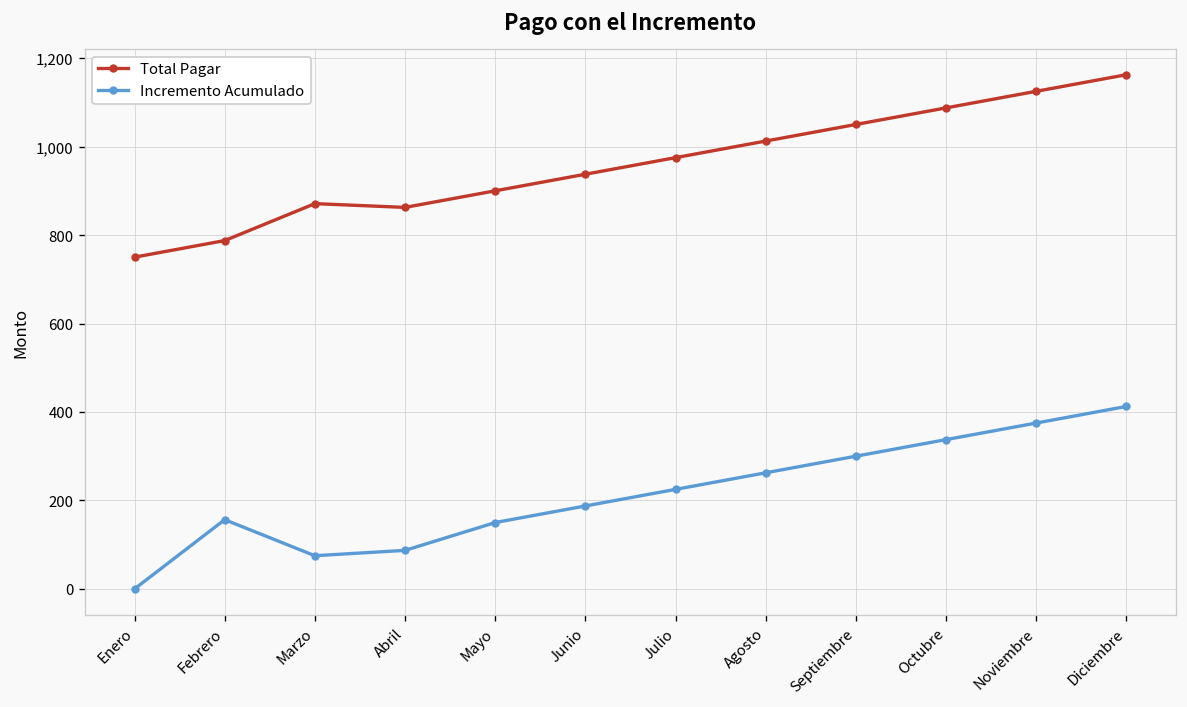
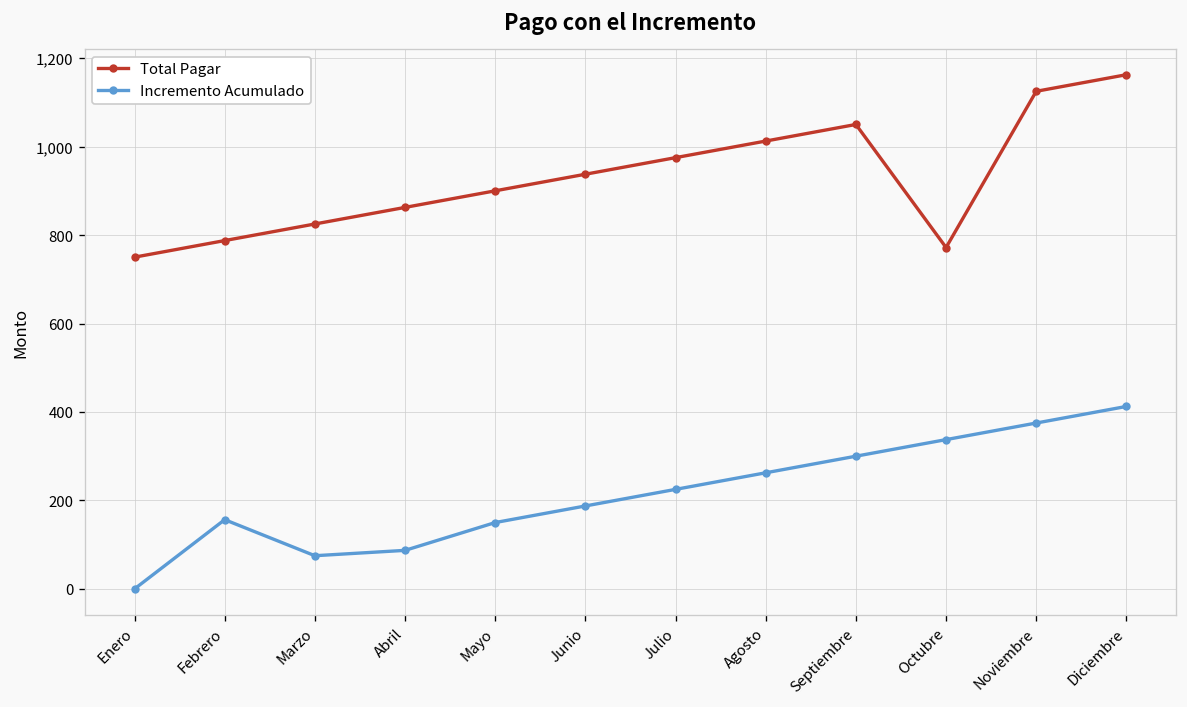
Total Pagar, Marzo: 870 -> 830
Total Pagar, Octubre: 1,090 -> 770
